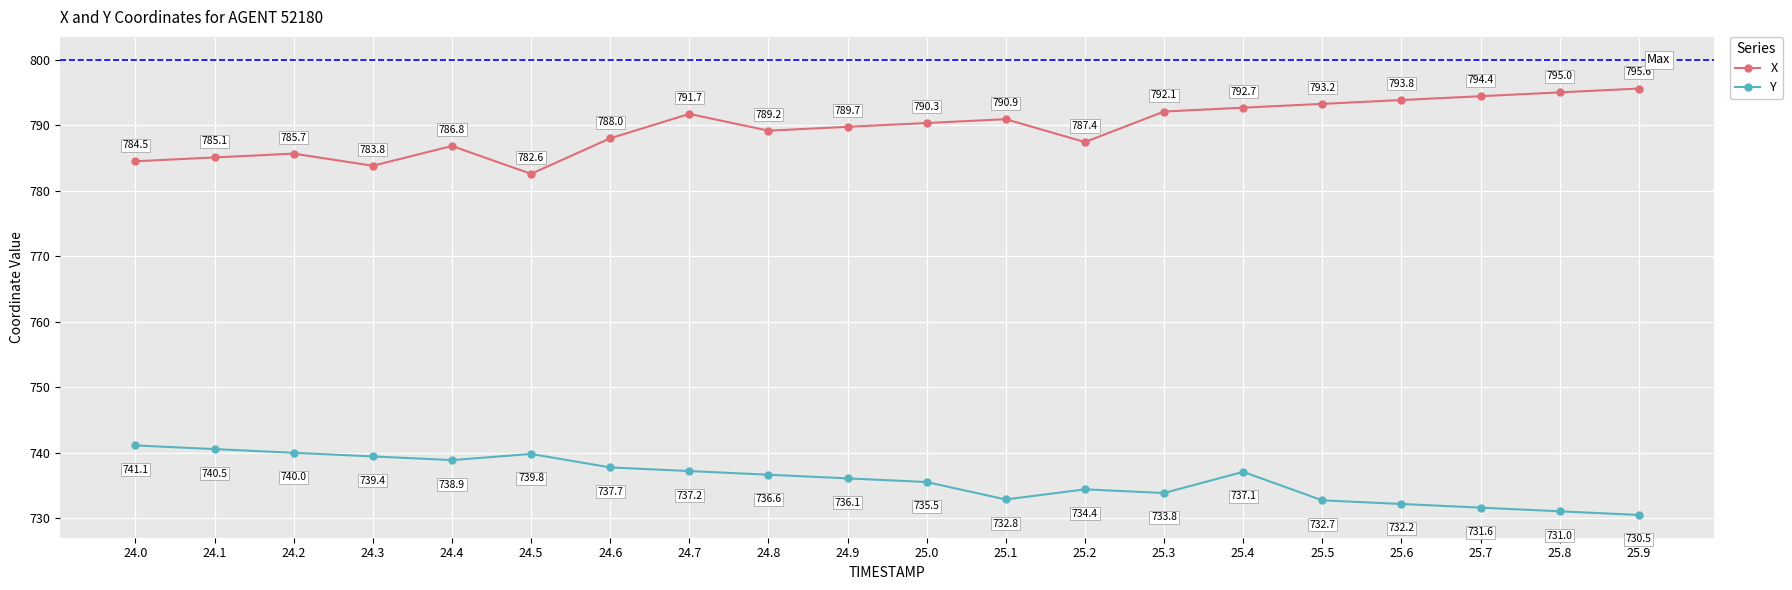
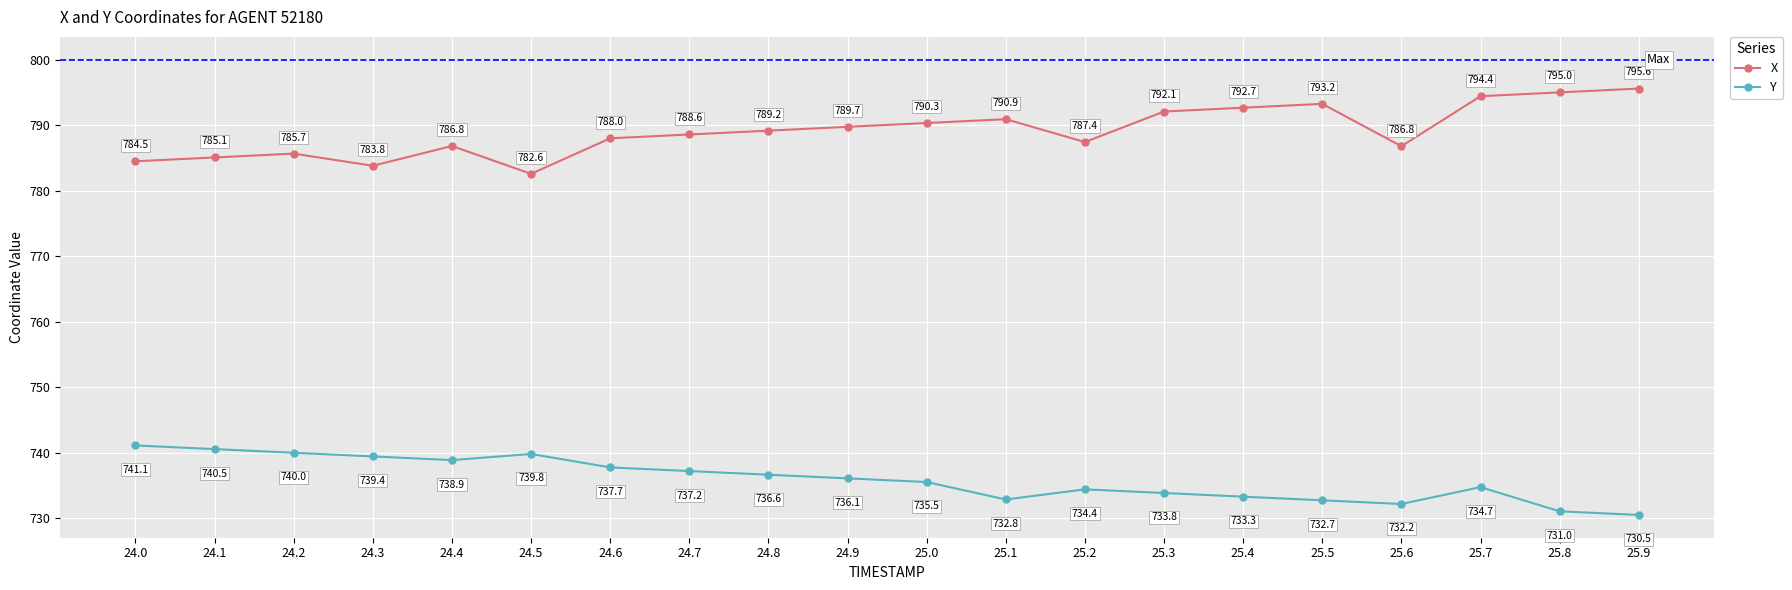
X, 24.7: 791.7 -> 788.6
Y, 25.4: 737.1 -> 733.3
X, 25.6: 793.8 -> 786.8
Y, 25.7: 731.6 -> 734.7
